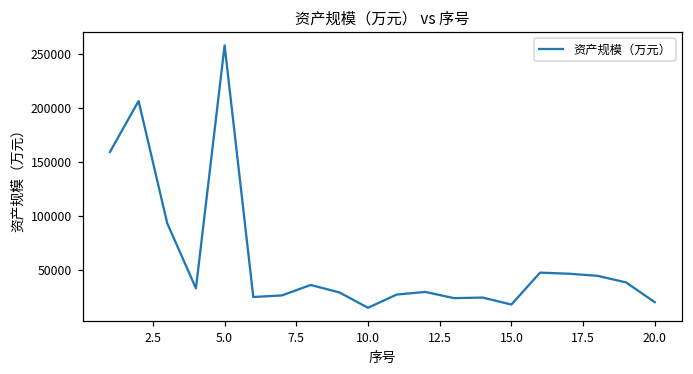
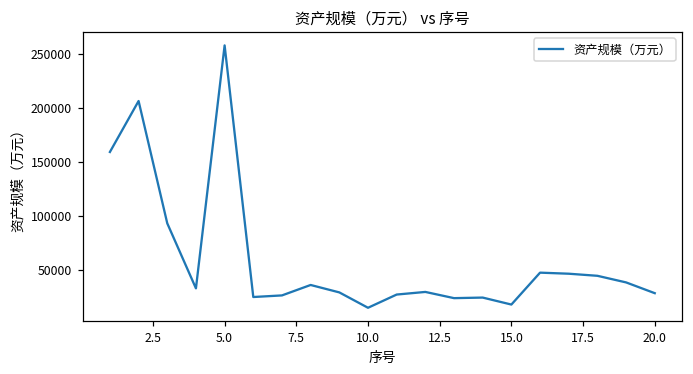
20.0: 20000 -> 30000
